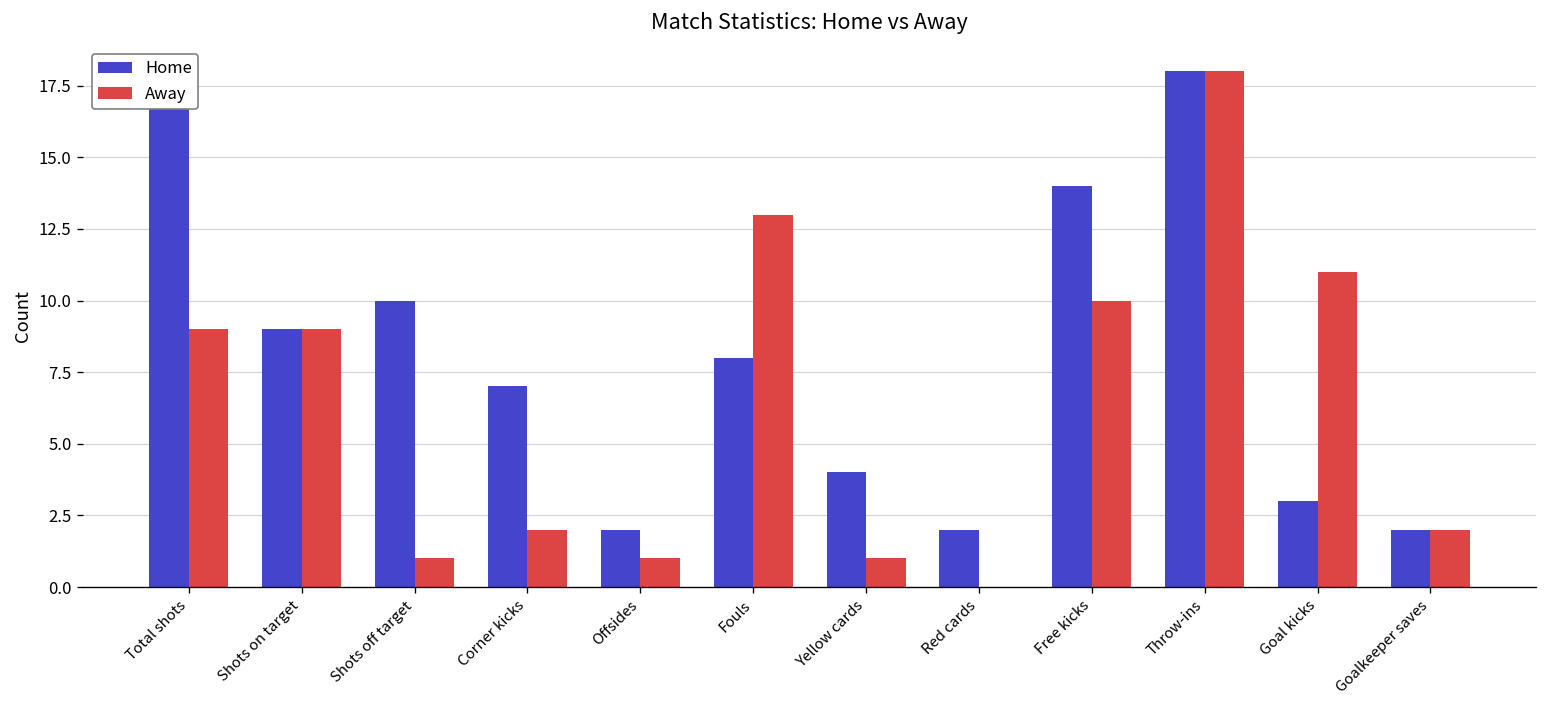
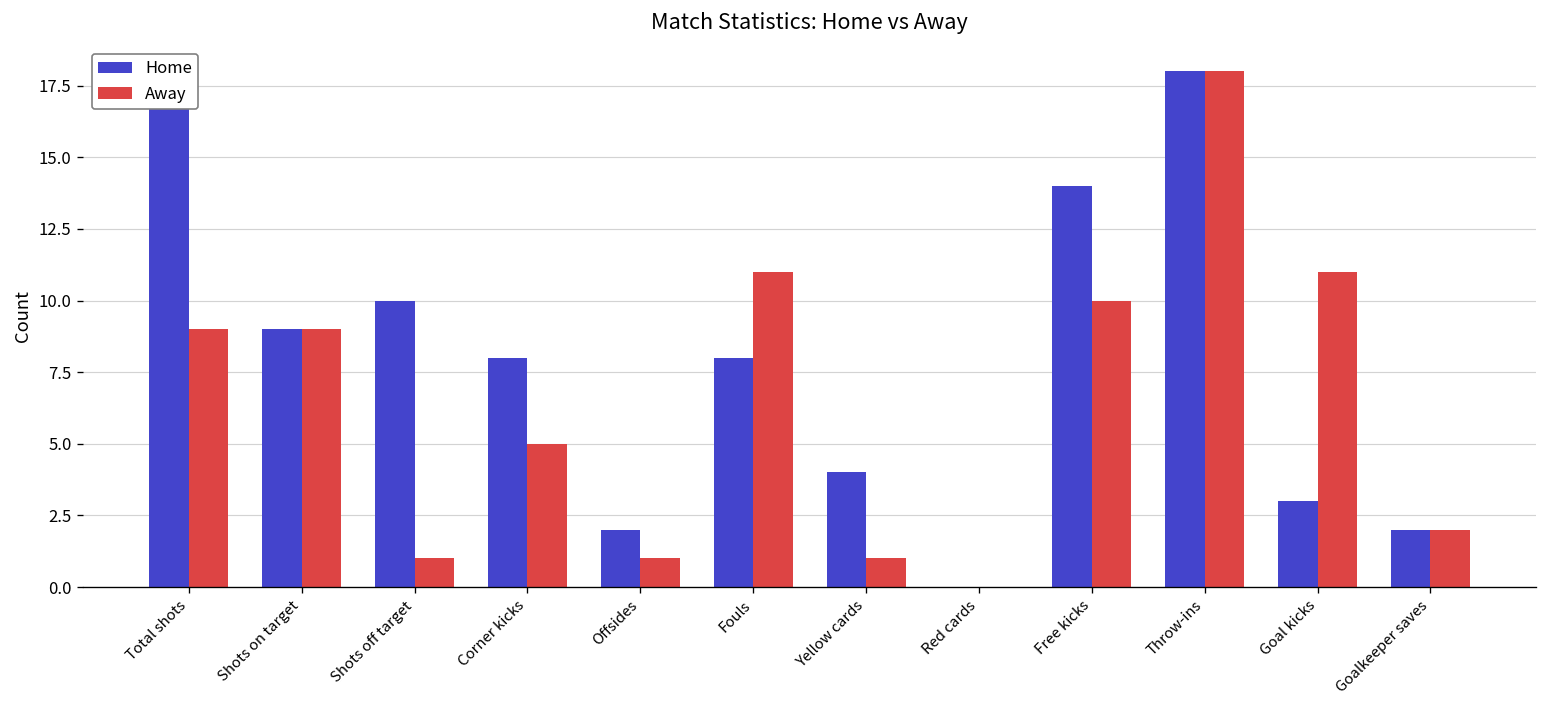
Home, Corner kicks: 7 -> 8
Away, Corner kicks: 2 -> 5
Away, Fouls: 13 -> 11
Home, Red cards: 2 -> 0
